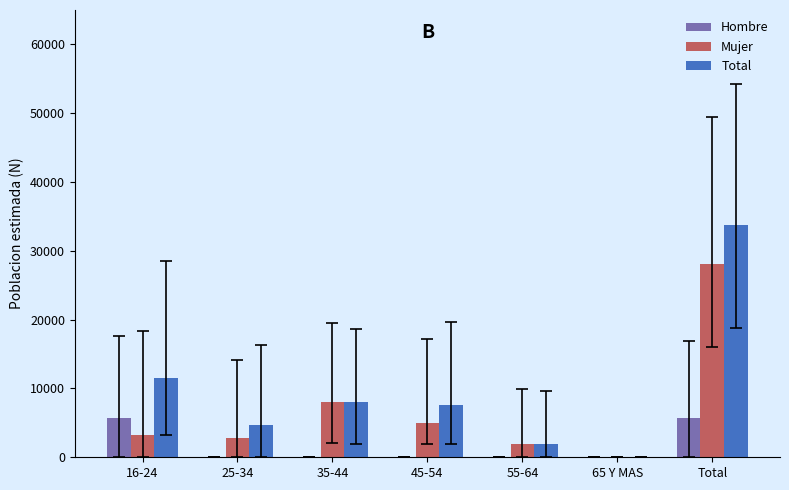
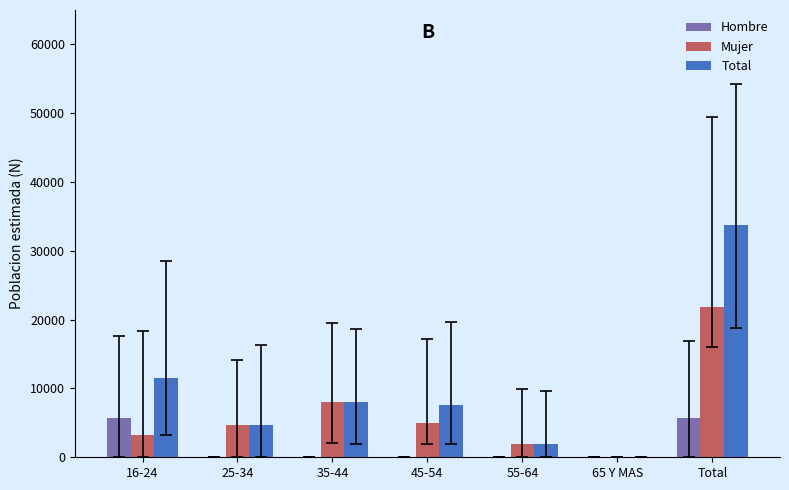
Mujer, 25-34: 3000 -> 5000
Mujer, Total: 28000 -> 22000
